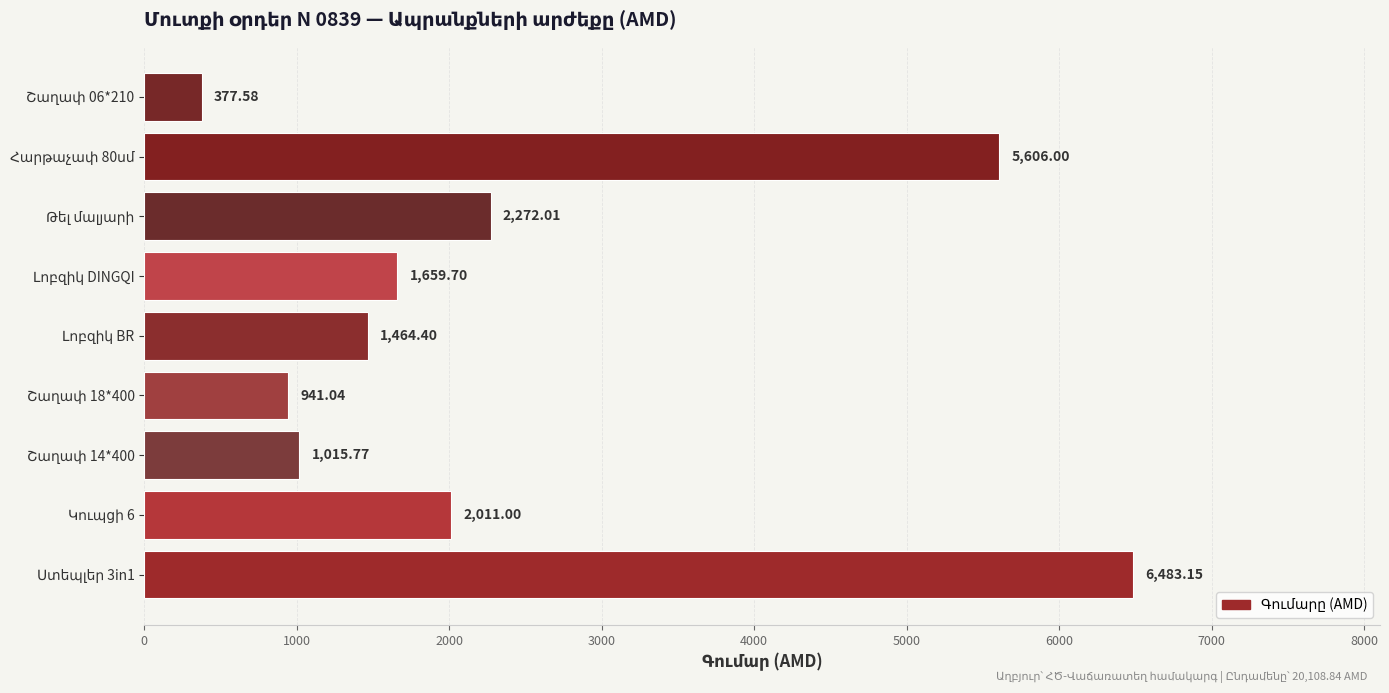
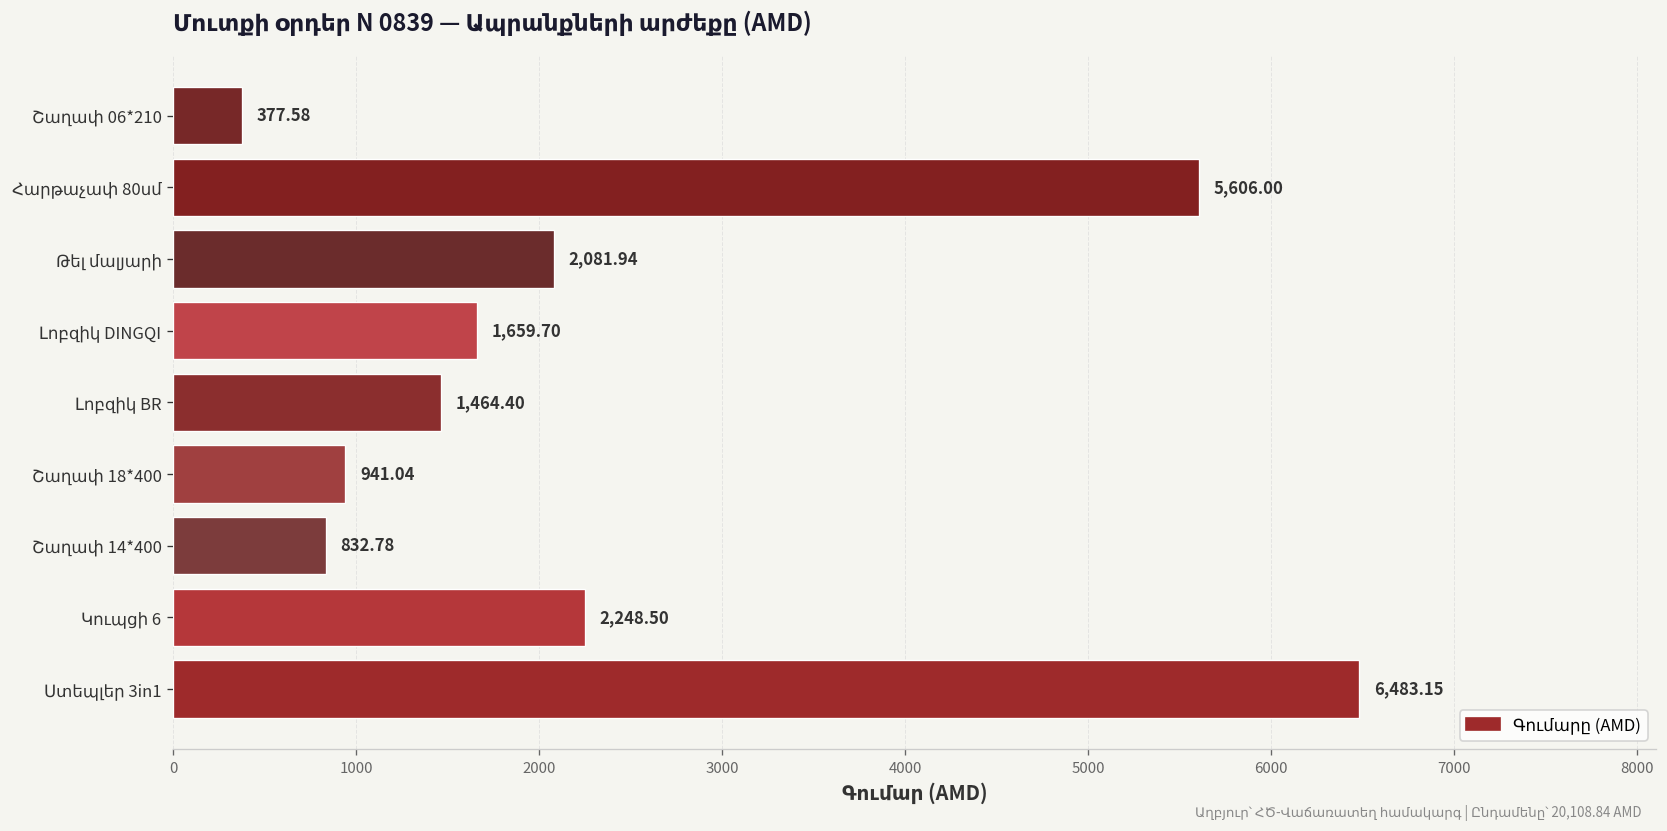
Թել մալյարի: 2,272.01 -> 2,081.94
Շաղափ 14*400: 1,015.77 -> 832.78
Կուպցի 6: 2,011.00 -> 2,248.50
